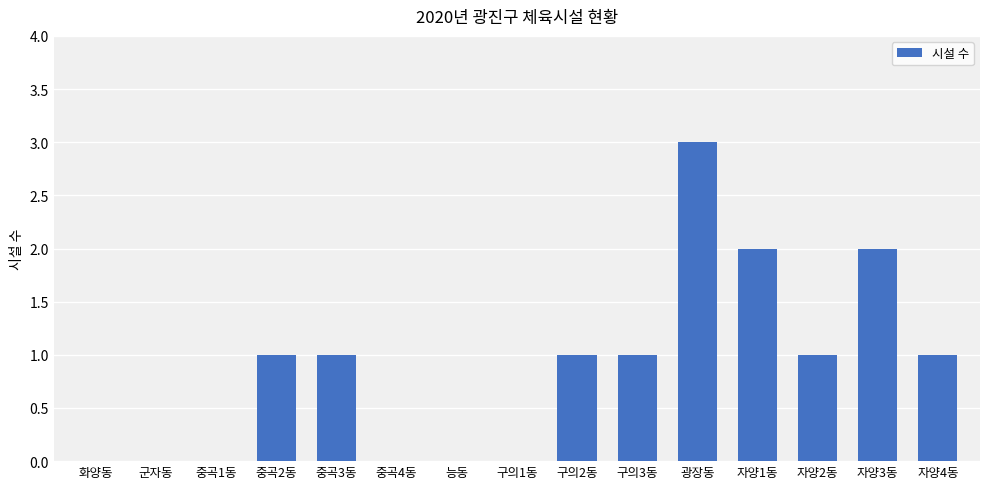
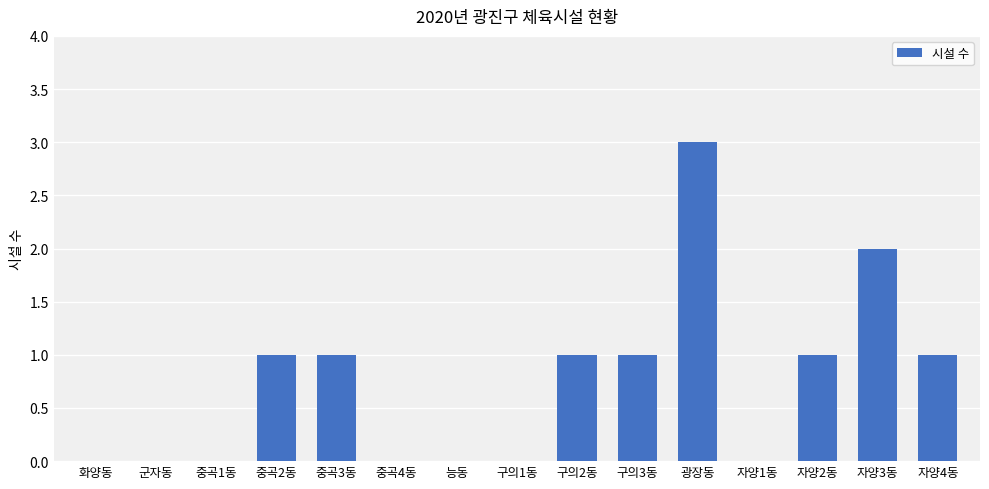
자양1동: 2 -> 0
